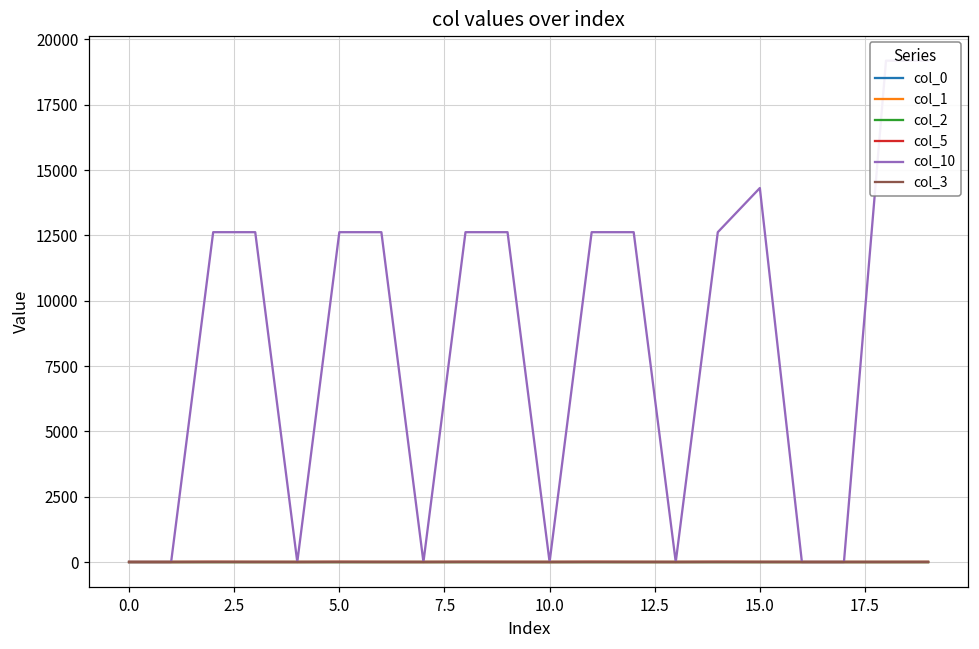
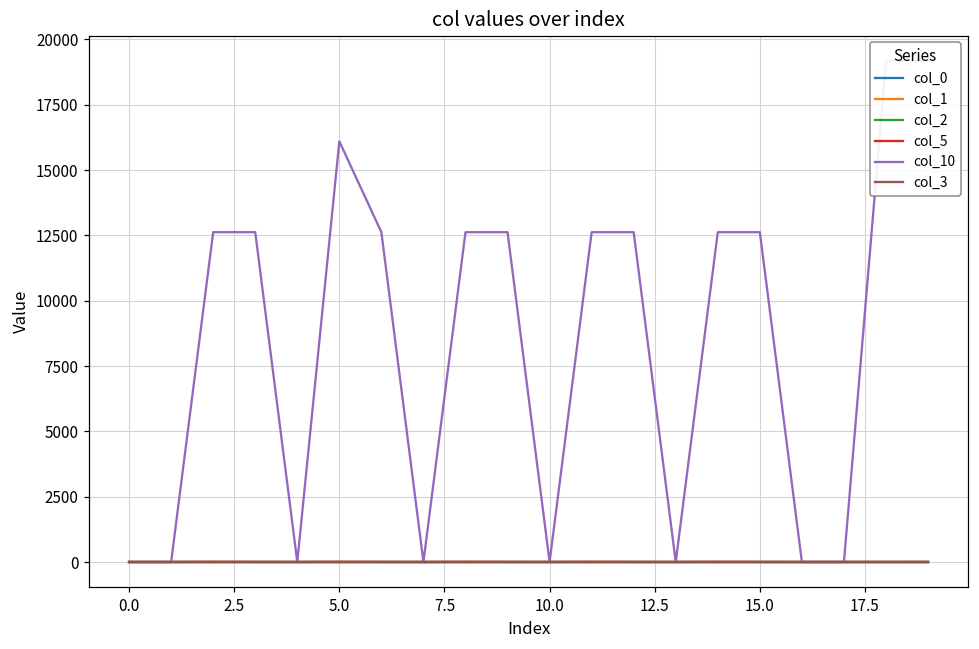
col_10, 5.0: 12600 -> 16100
col_10, 15.0: 14300 -> 12600
